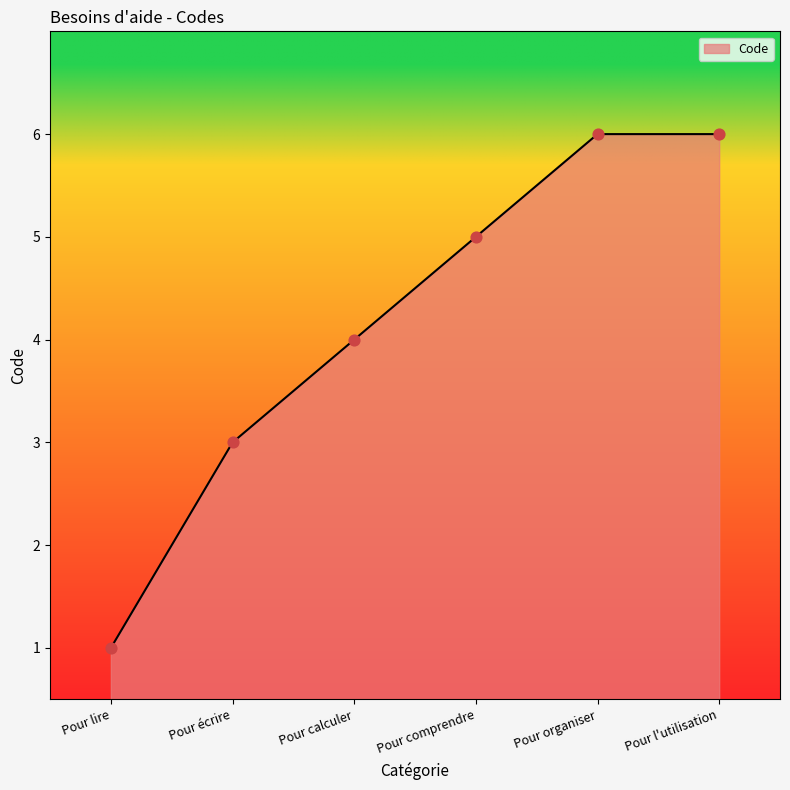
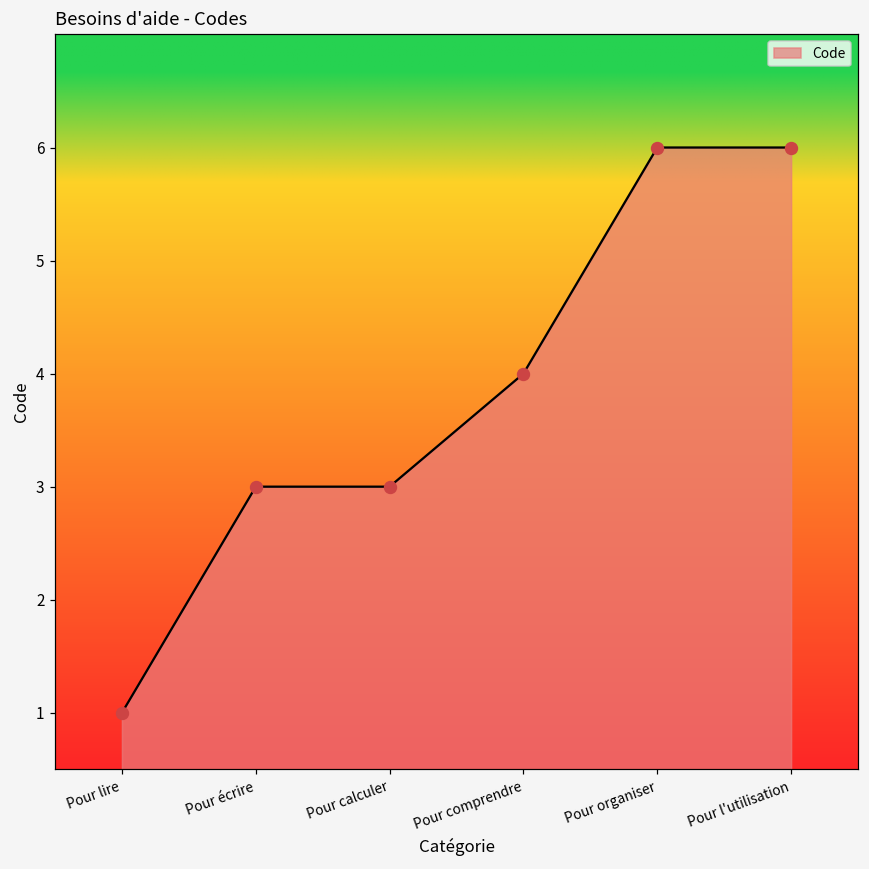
Pour calculer: 4 -> 3
Pour comprendre: 5 -> 4
